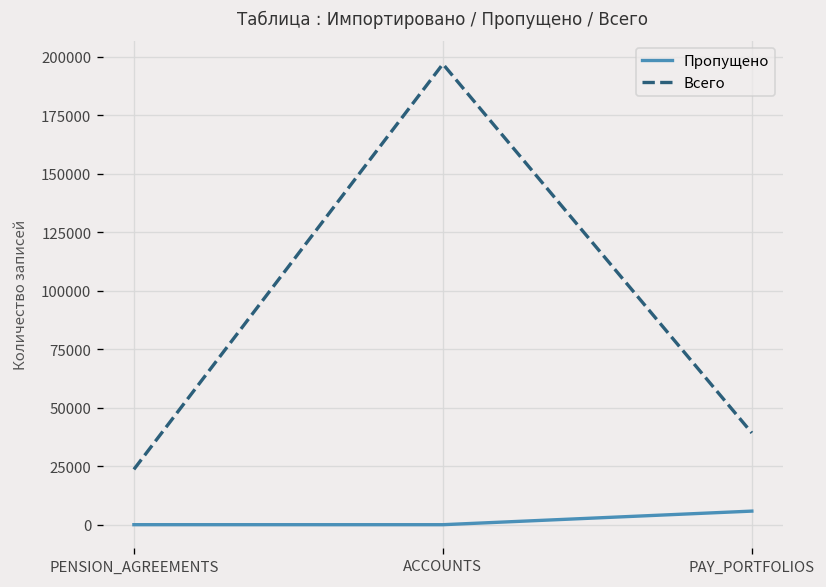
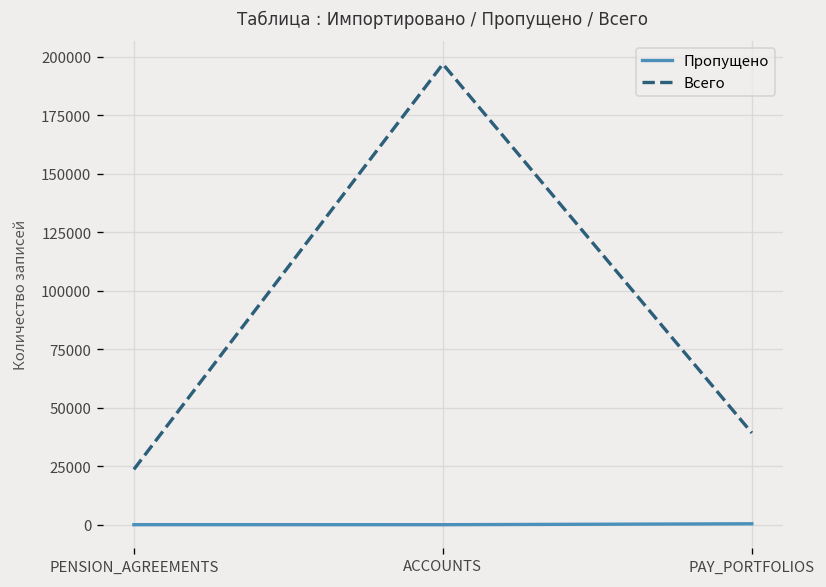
Пропущено, PAY_PORTFOLIOS: 6000 -> 0
